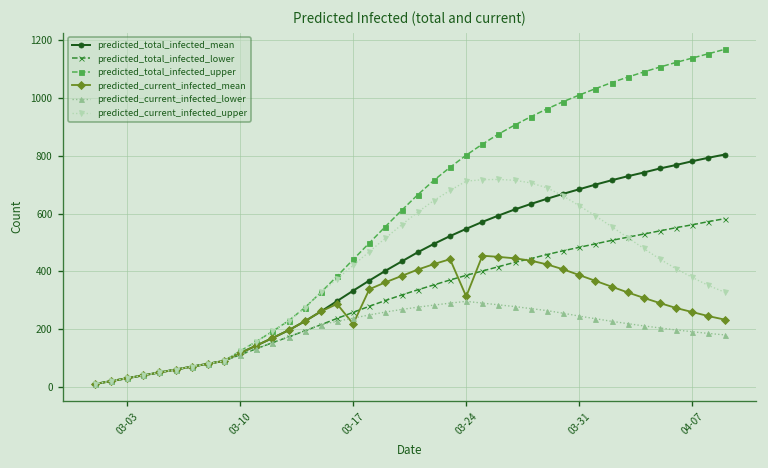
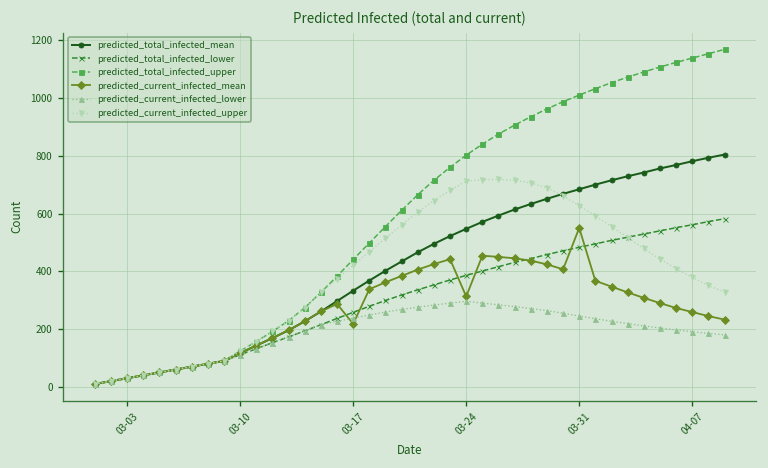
predicted_current_infected_mean, 03-31: 390 -> 550
